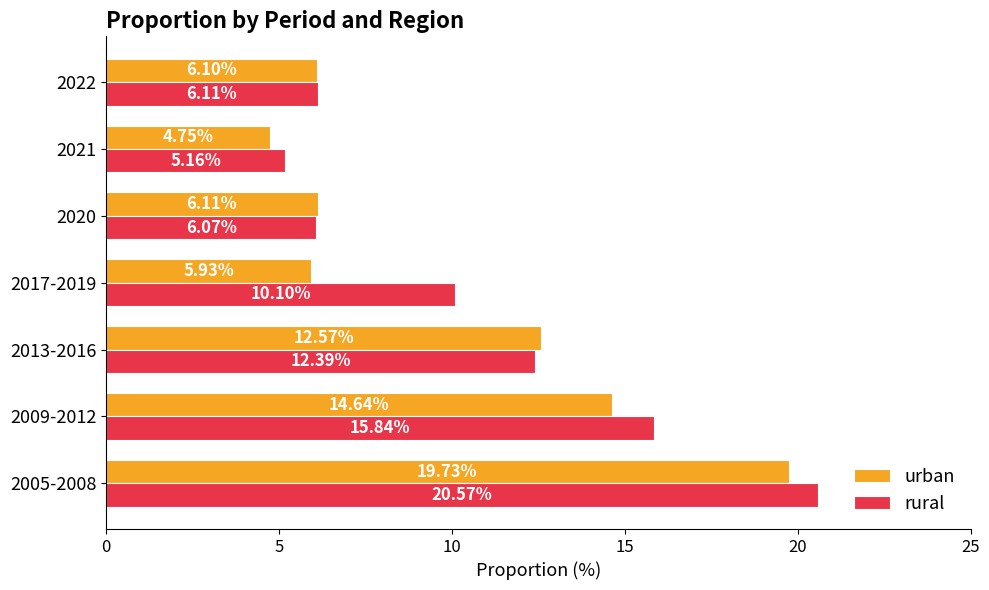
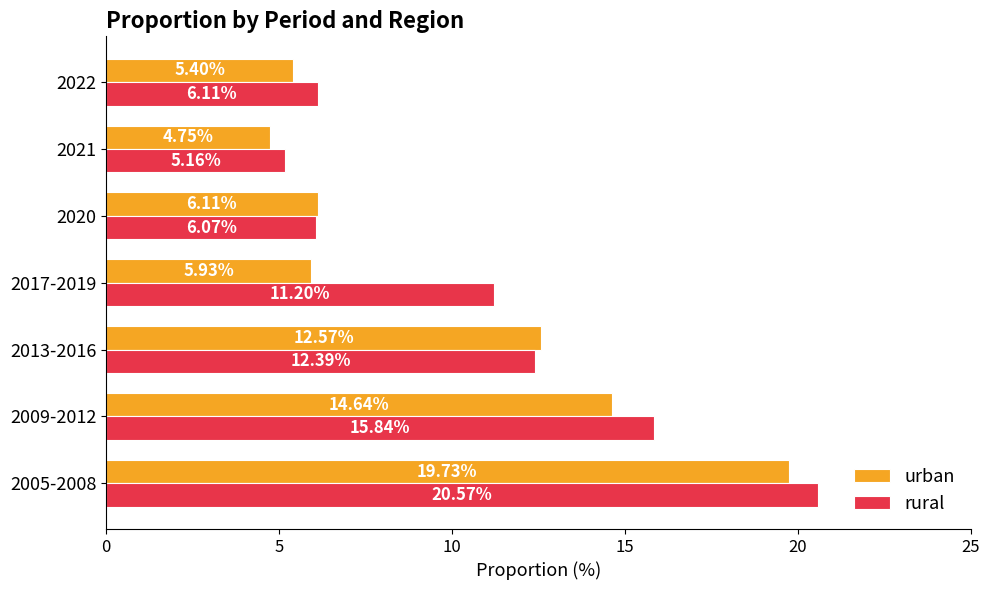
urban, 2022: 6.10% -> 5.40%
rural, 2017-2019: 10.10% -> 11.20%
